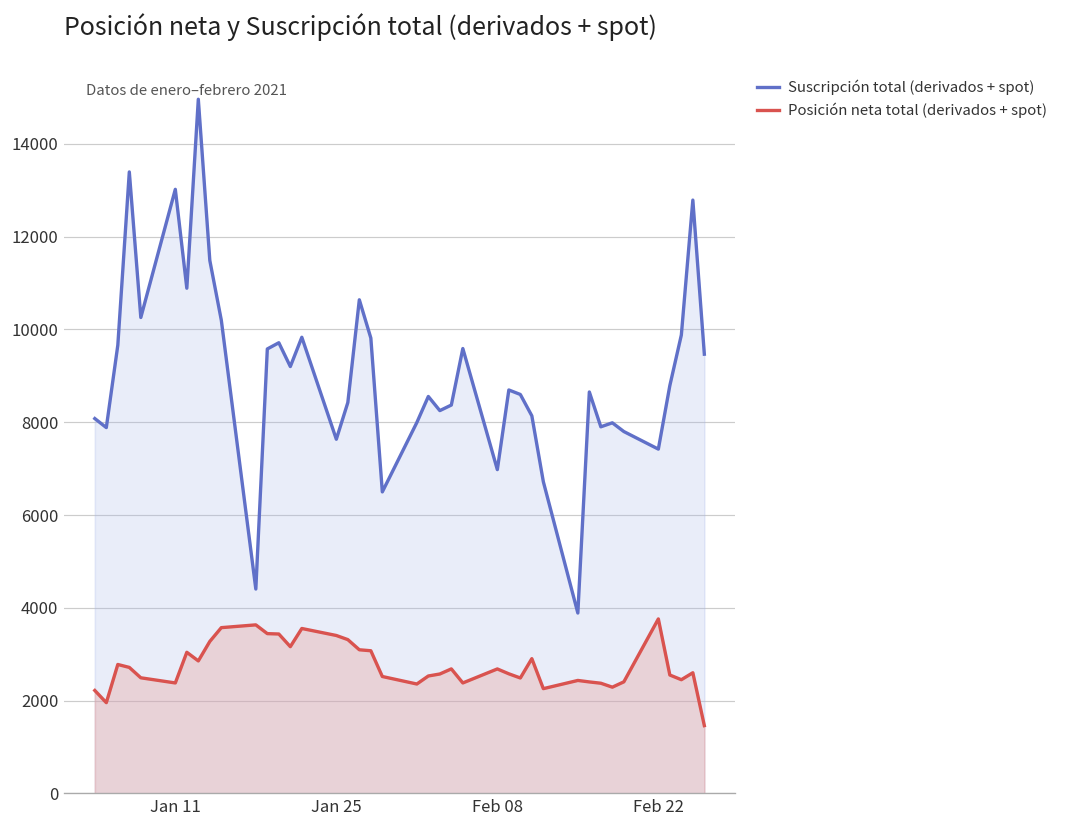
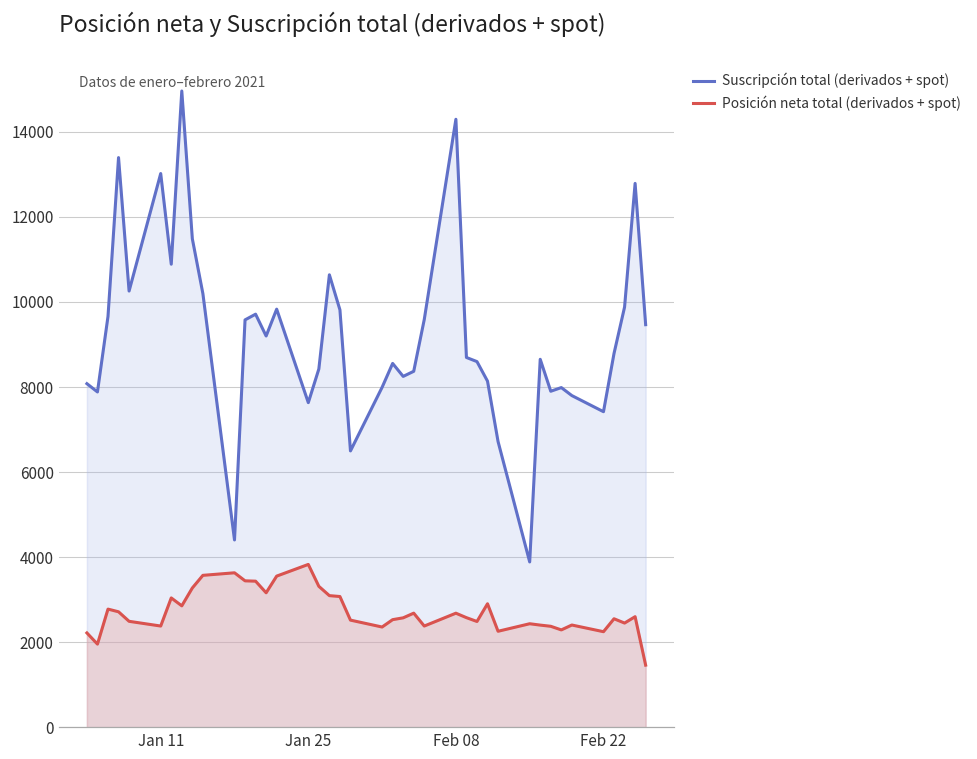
Posición neta total (derivados + spot), Jan 25: 3400 -> 3800
Suscripción total (derivados + spot), Feb 08: 7000 -> 14300
Posición neta total (derivados + spot), Feb 22: 3800 -> 2200
